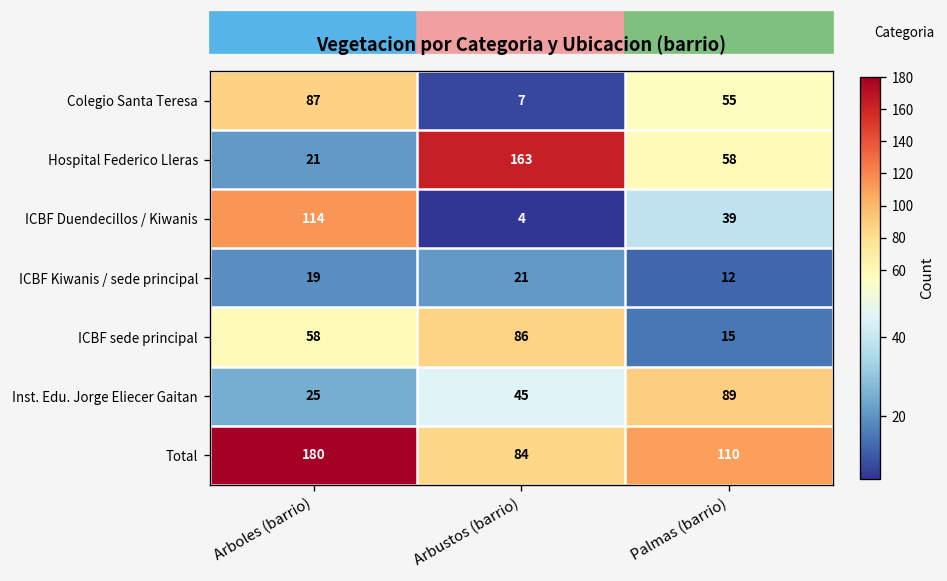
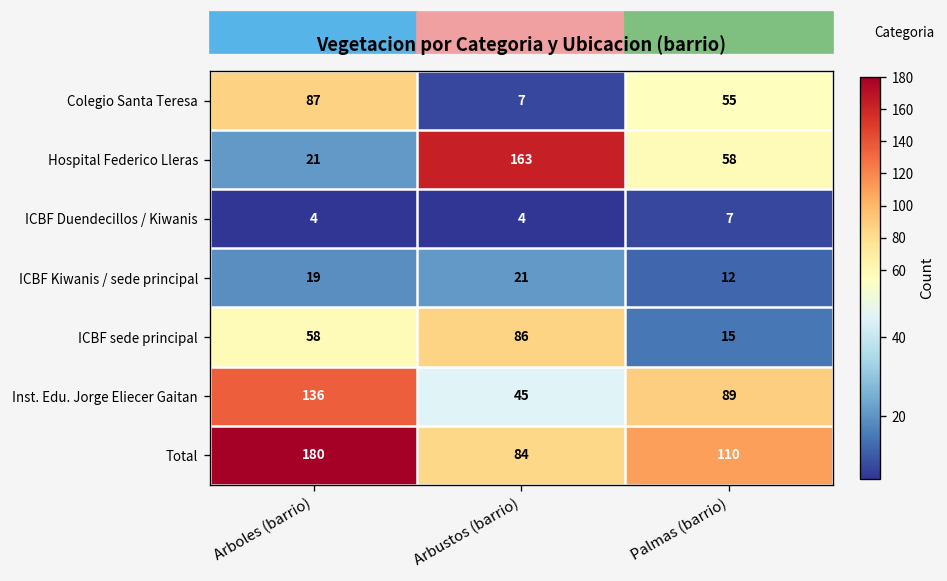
ICBF Duendecillos / Kiwanis, Arboles (barrio): 114 -> 4
ICBF Duendecillos / Kiwanis, Palmas (barrio): 39 -> 7
Inst. Edu. Jorge Eliecer Gaitan, Arboles (barrio): 25 -> 136
